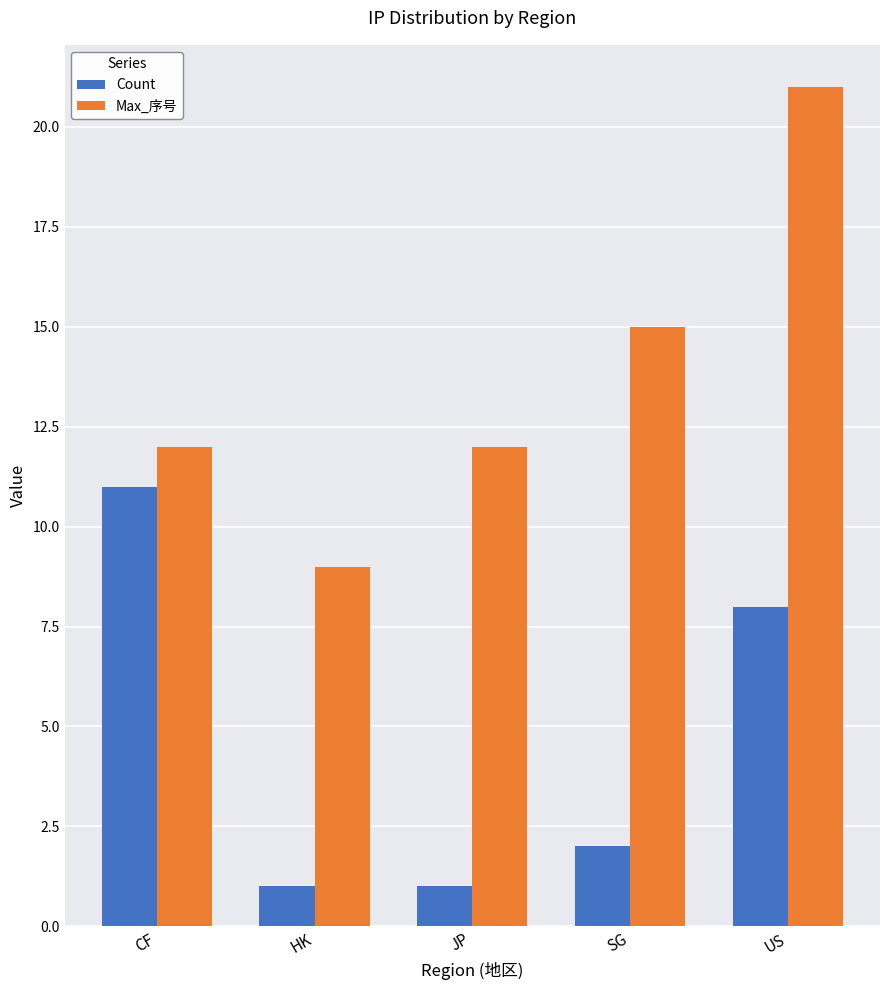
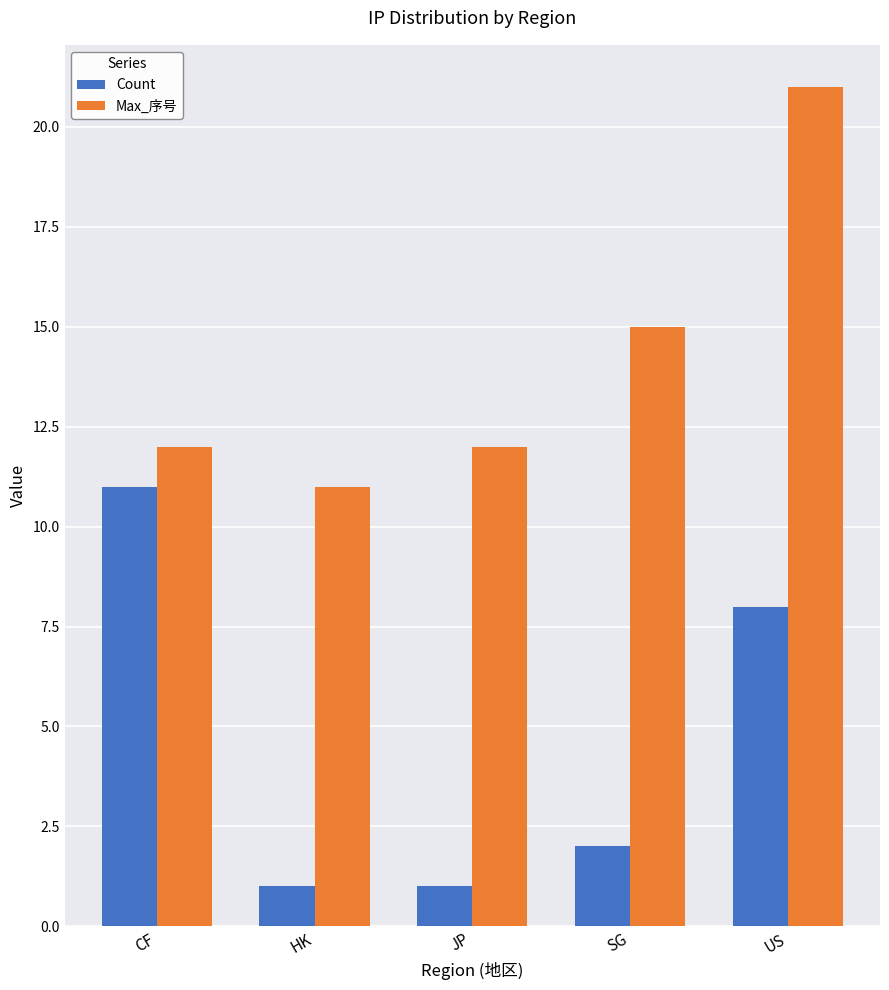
Max_序号, HK: 9 -> 11
